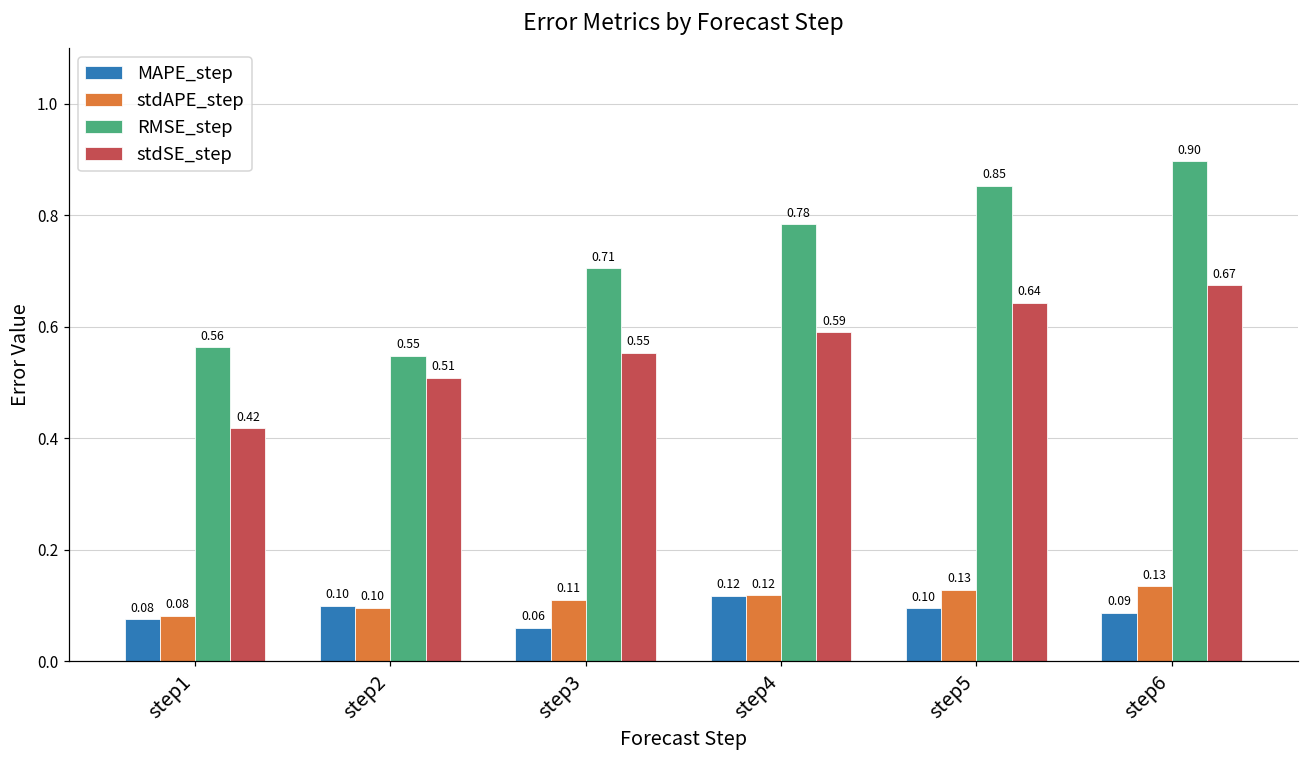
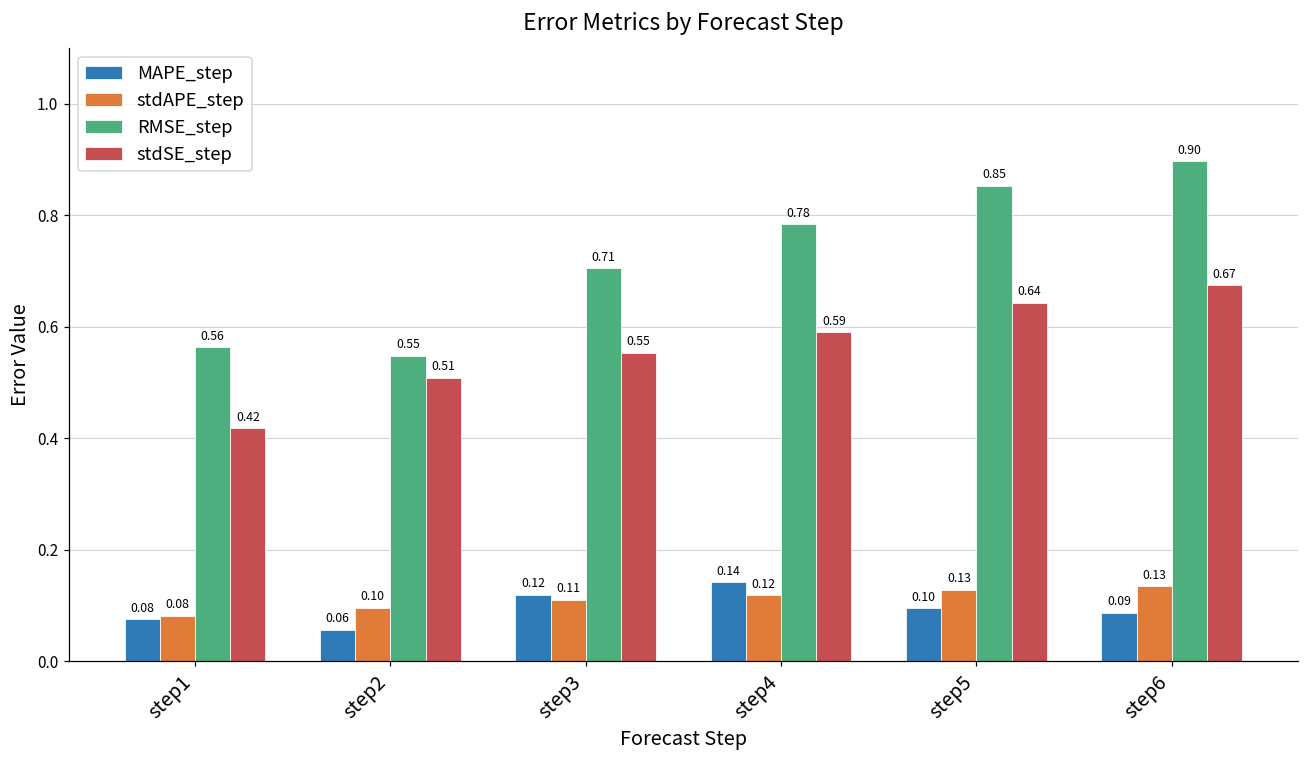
MAPE_step, step2: 0.10 -> 0.06
MAPE_step, step3: 0.06 -> 0.12
MAPE_step, step4: 0.12 -> 0.14
